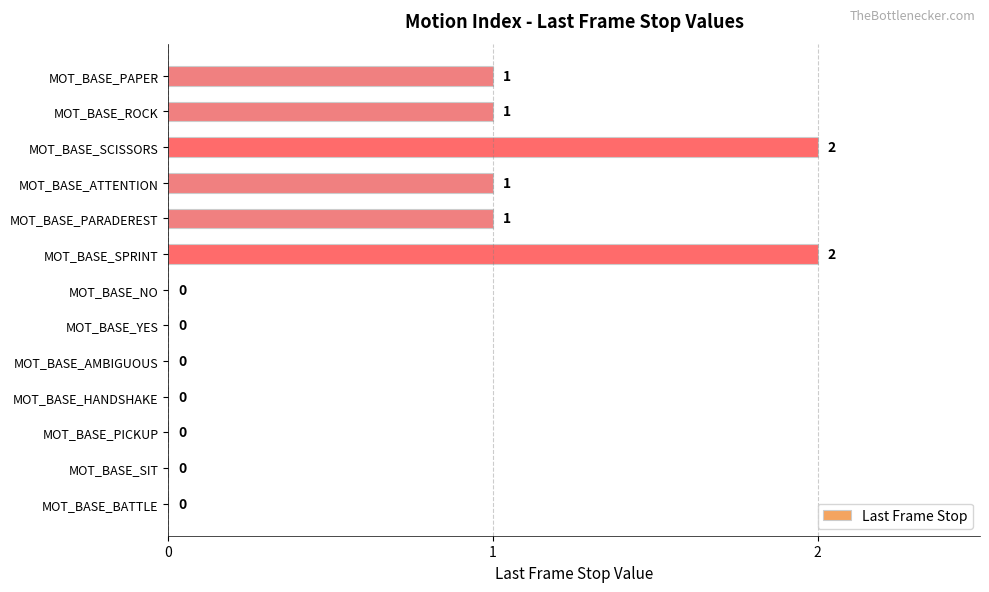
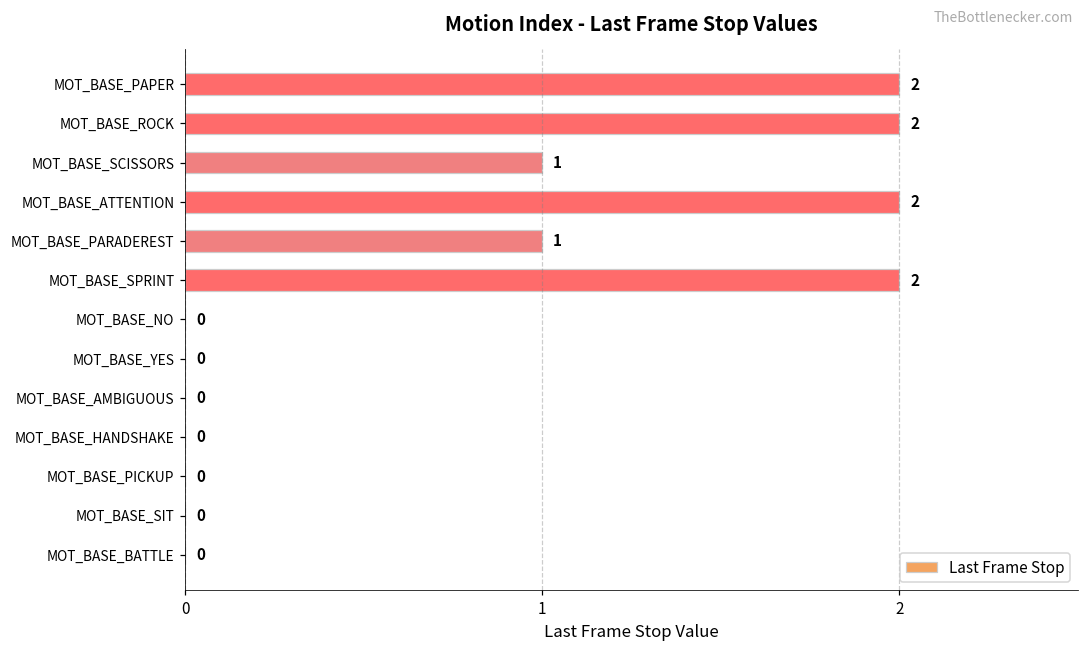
MOT_BASE_PAPER: 1 -> 2
MOT_BASE_ROCK: 1 -> 2
MOT_BASE_SCISSORS: 2 -> 1
MOT_BASE_ATTENTION: 1 -> 2
